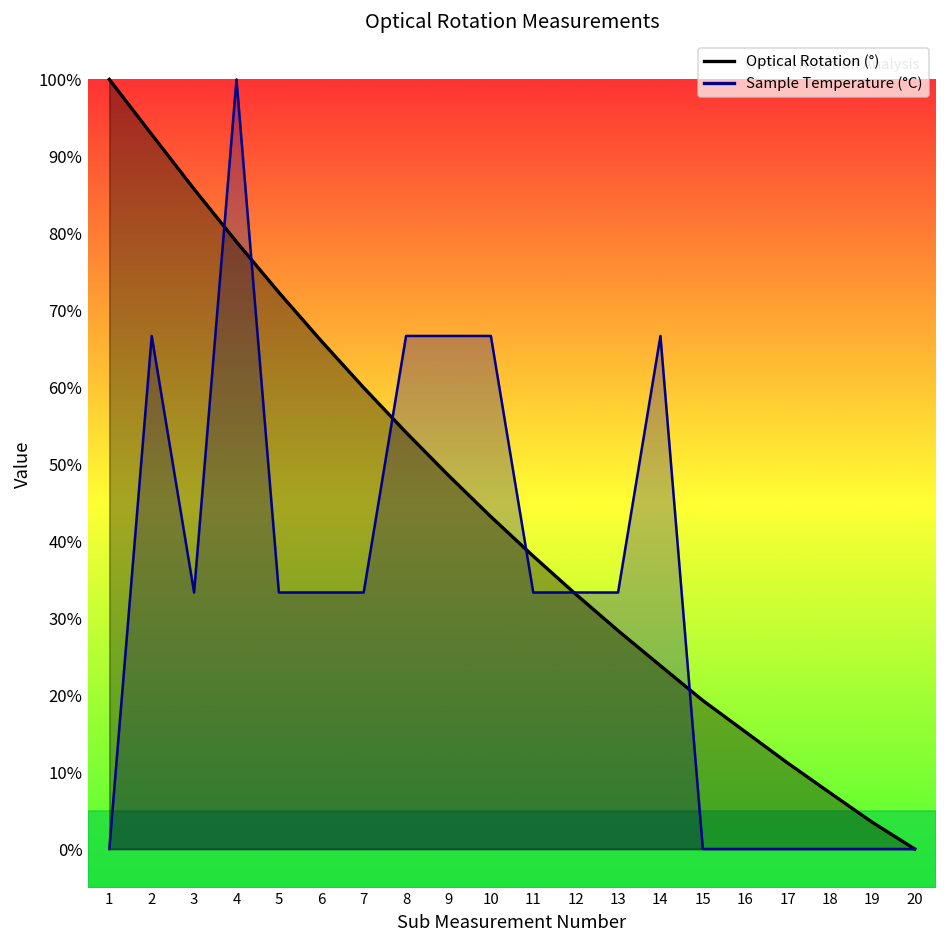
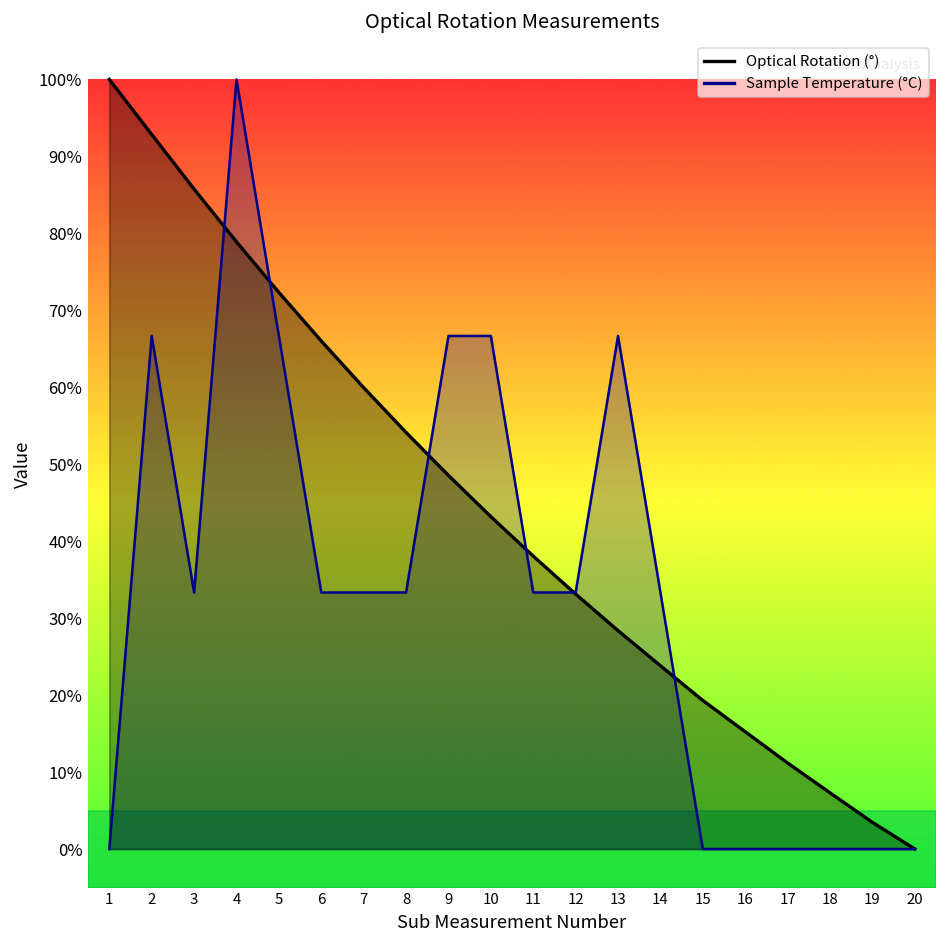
Sample Temperature (°C), 5: 33% -> 67%
Sample Temperature (°C), 8: 67% -> 33%
Sample Temperature (°C), 13: 33% -> 67%
Sample Temperature (°C), 14: 67% -> 33%
